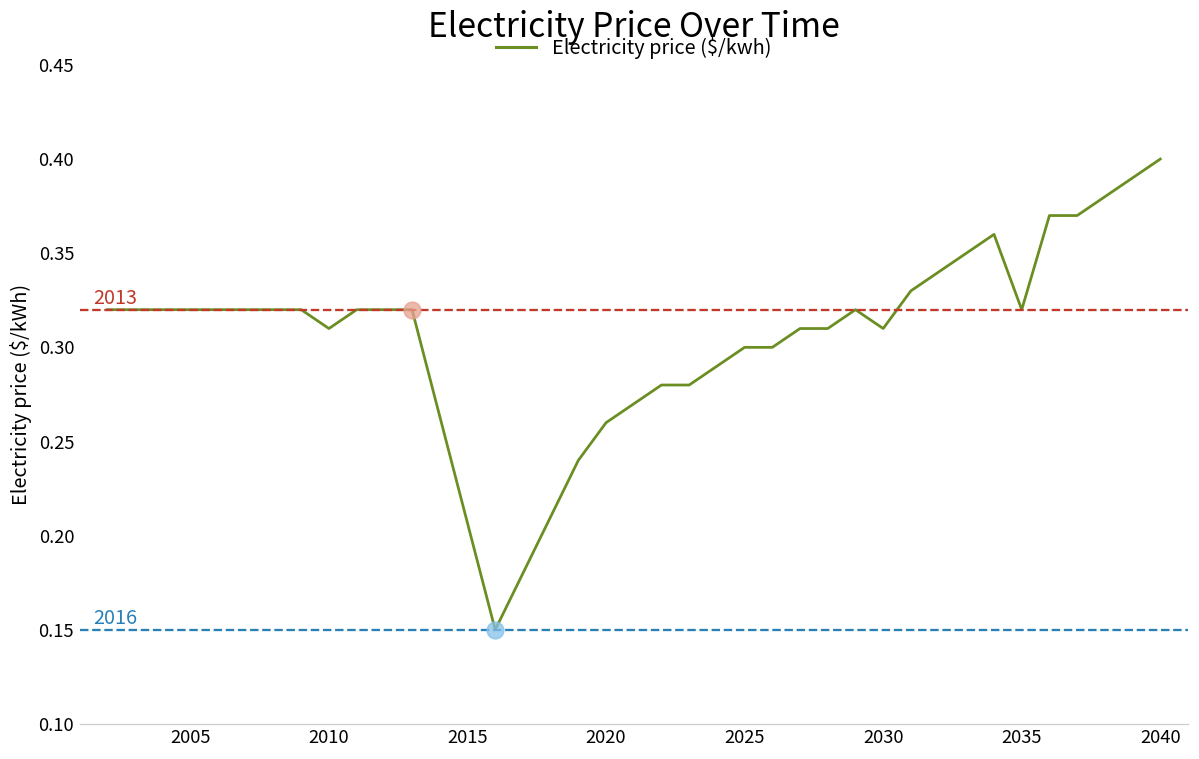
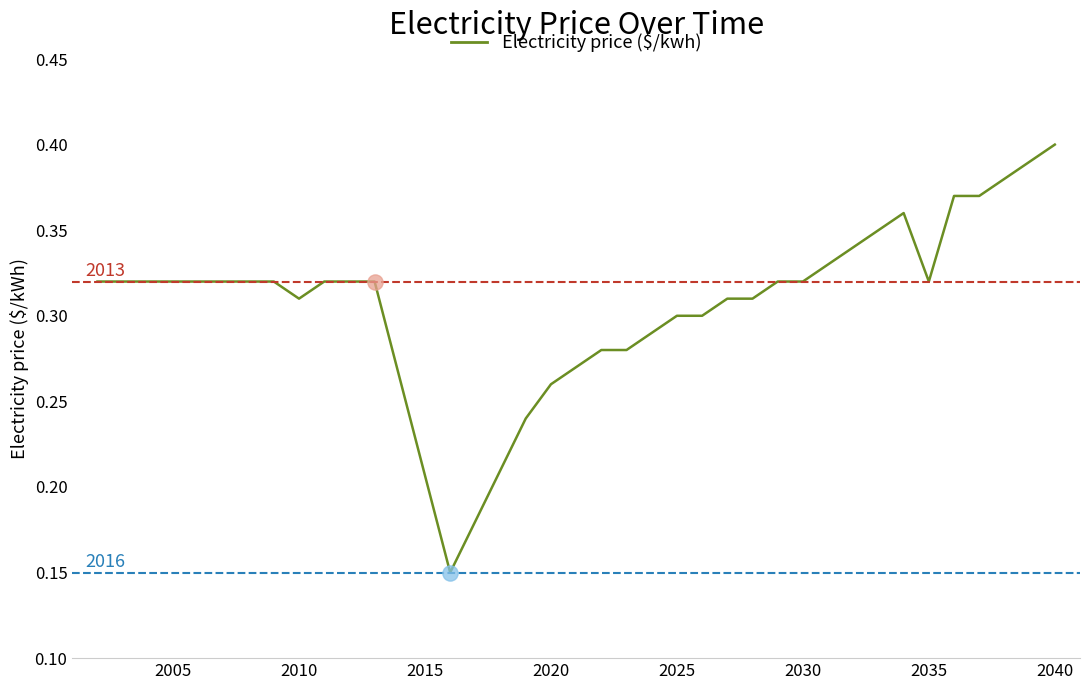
Electricity price ($/kwh), 2030: 0.31 -> 0.32
